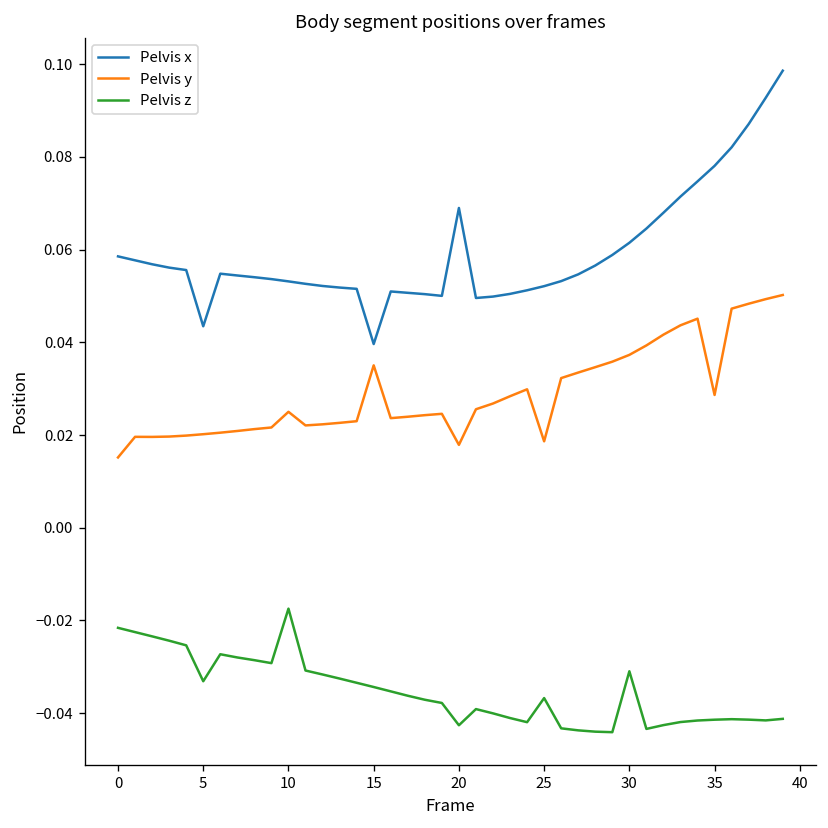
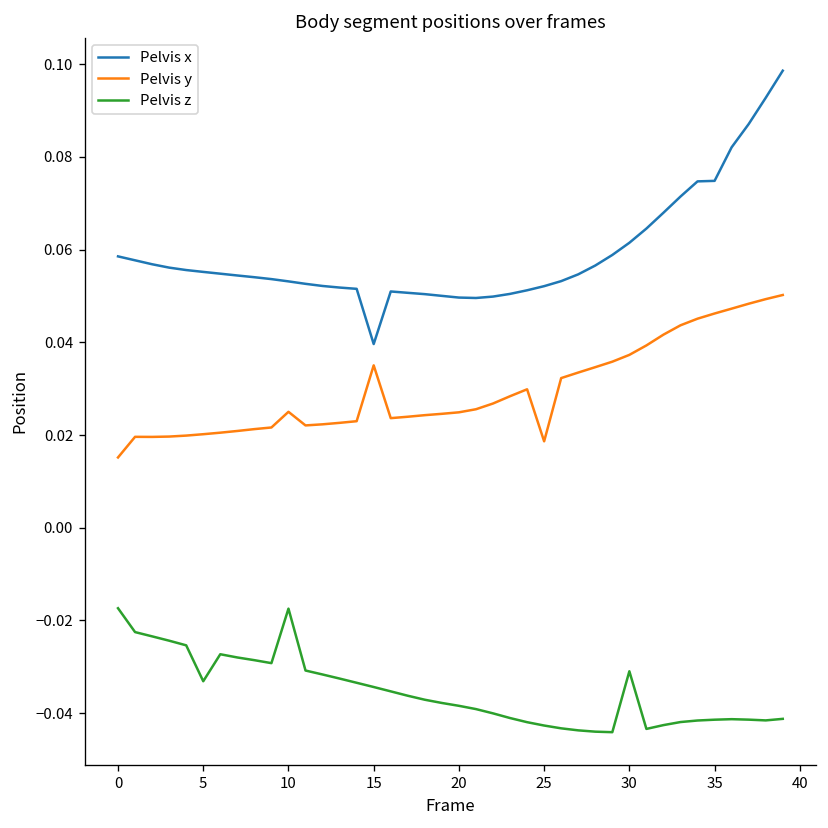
Pelvis z, 0: -0.022 -> -0.017
Pelvis x, 5: 0.043 -> 0.055
Pelvis x, 20: 0.069 -> 0.050
Pelvis y, 20: 0.018 -> 0.025
Pelvis z, 20: -0.043 -> -0.038
Pelvis z, 25: -0.037 -> -0.043
Pelvis x, 35: 0.078 -> 0.075
Pelvis y, 35: 0.029 -> 0.046
